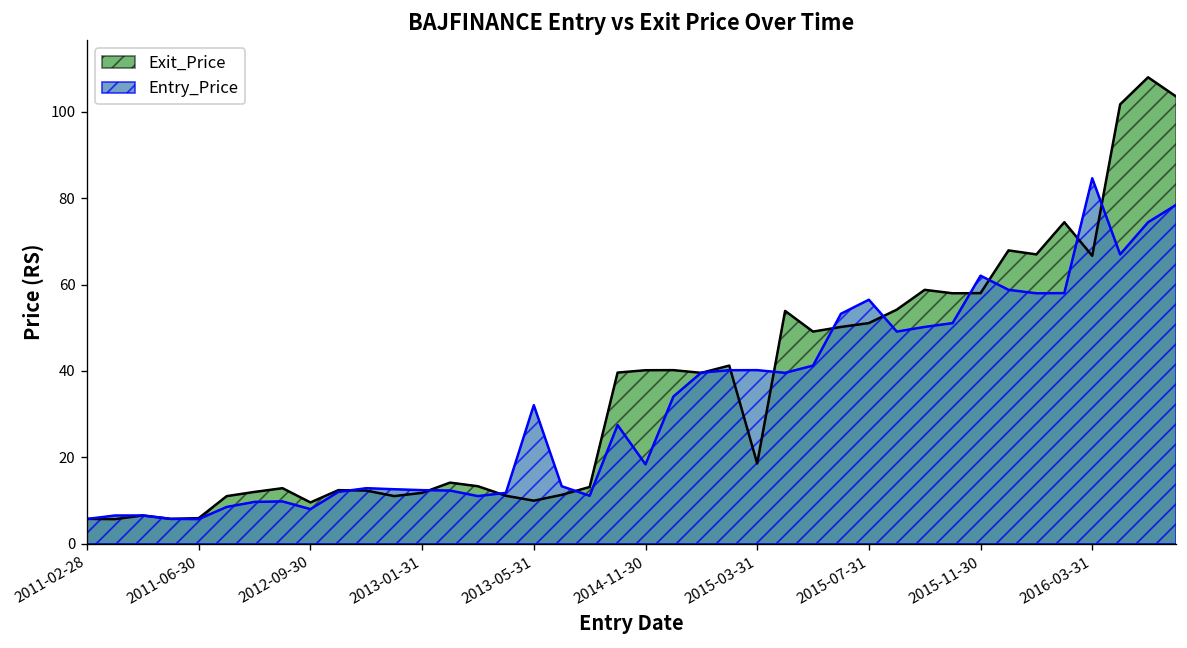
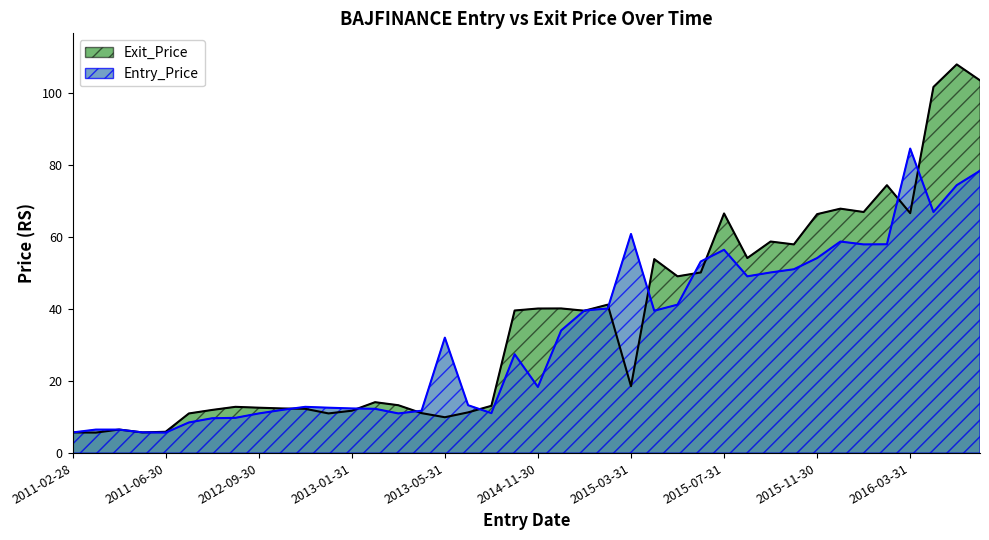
Exit_Price, 2012-09-30: 10 -> 13
Entry_Price, 2012-09-30: 8 -> 11
Entry_Price, 2015-03-31: 40 -> 61
Exit_Price, 2015-07-31: 51 -> 67
Exit_Price, 2015-11-30: 58 -> 66
Entry_Price, 2015-11-30: 62 -> 54
